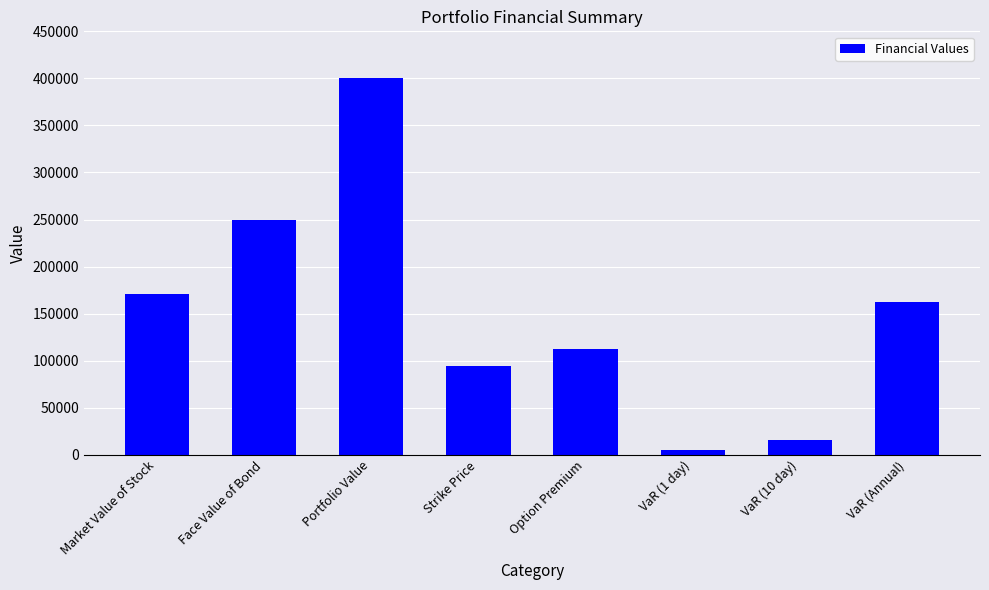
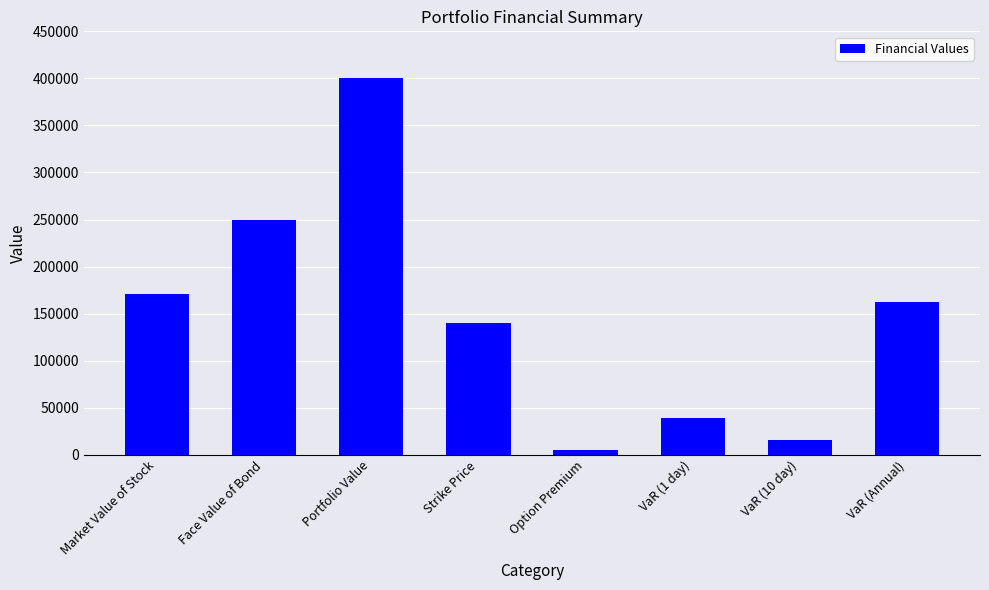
Strike Price: 90000 -> 140000
Option Premium: 110000 -> 10000
VaR (1 day): 0 -> 40000
